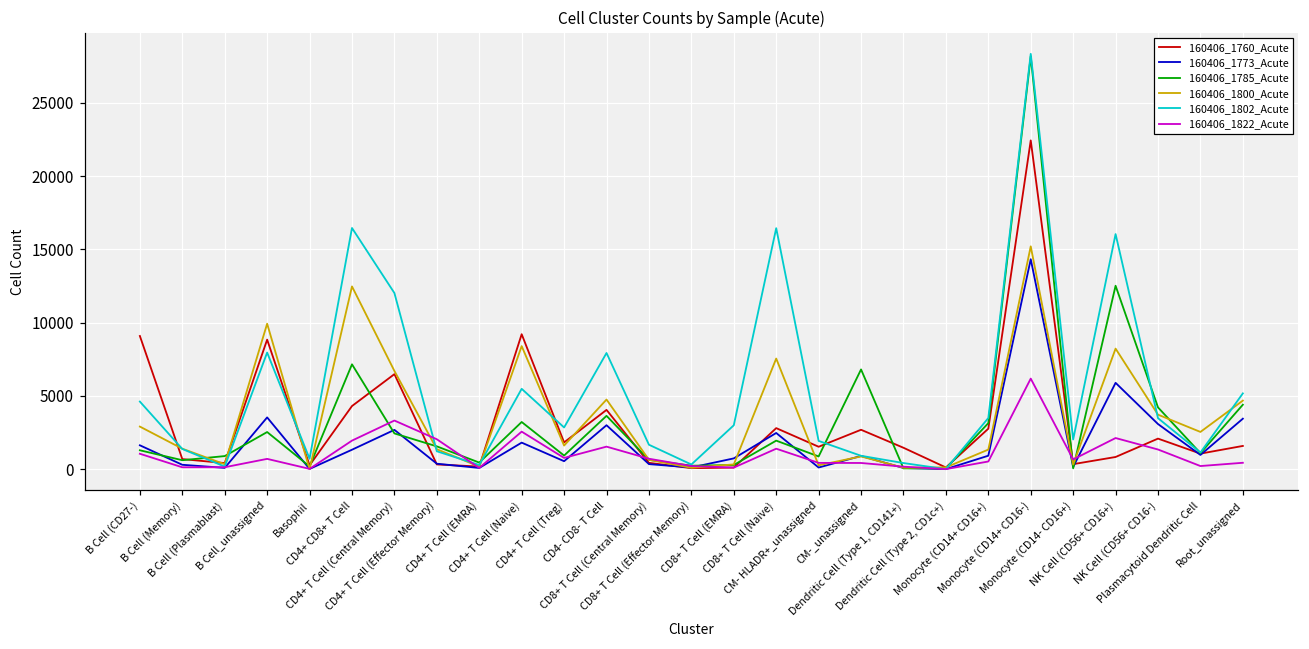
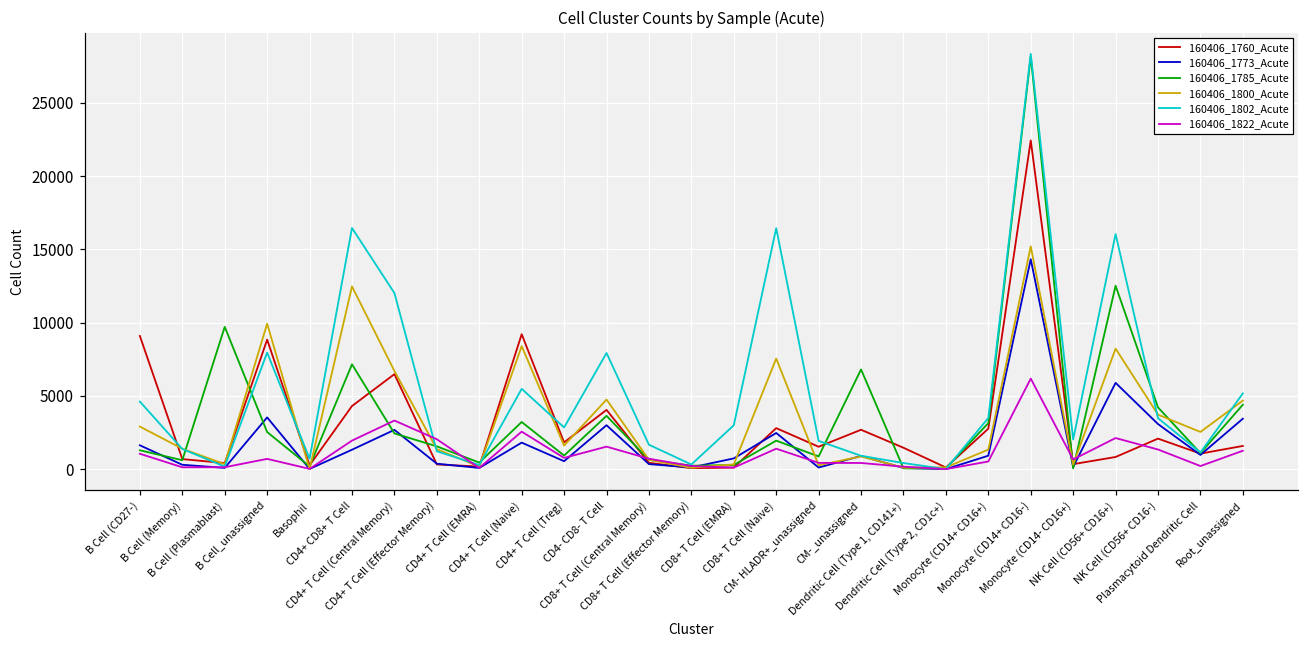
160406_1785_Acute, B Cell (Plasmablast): 900 -> 9700
160406_1822_Acute, Root_unassigned: 400 -> 1300
